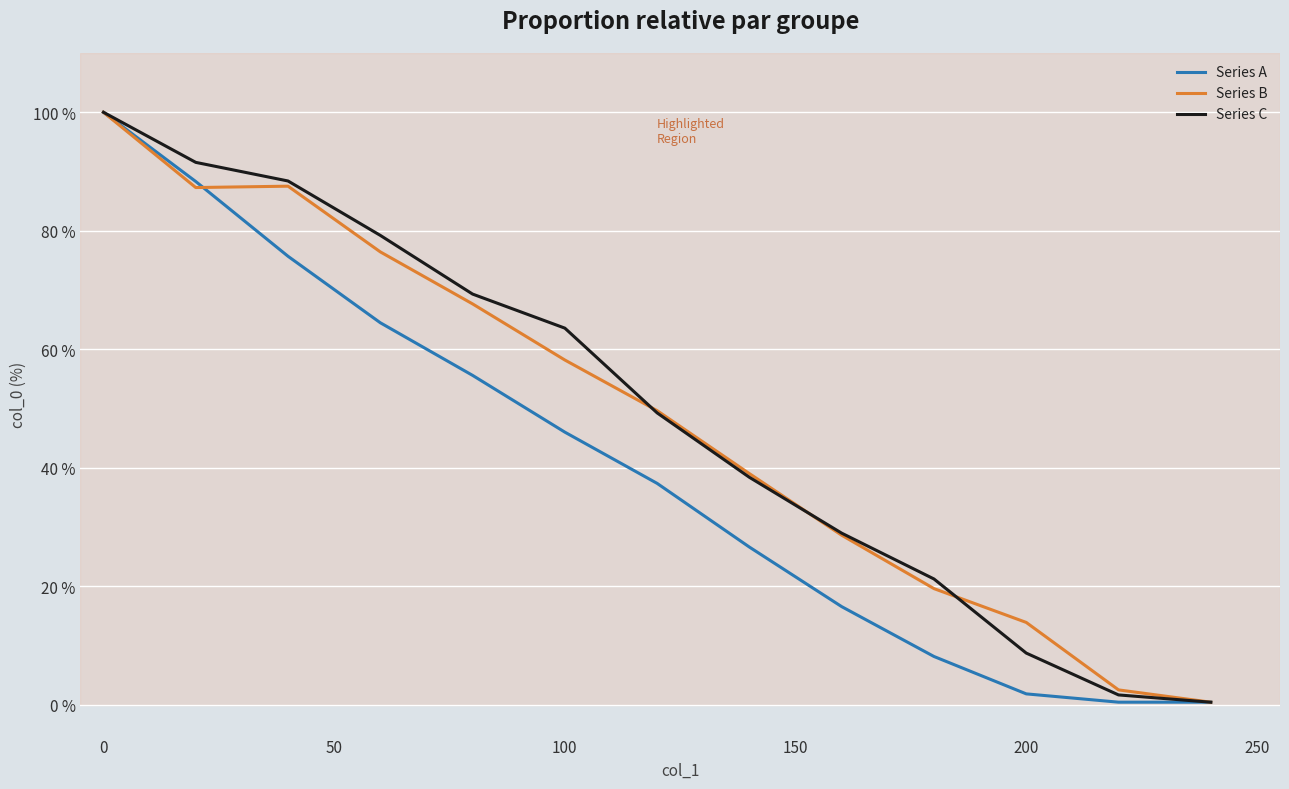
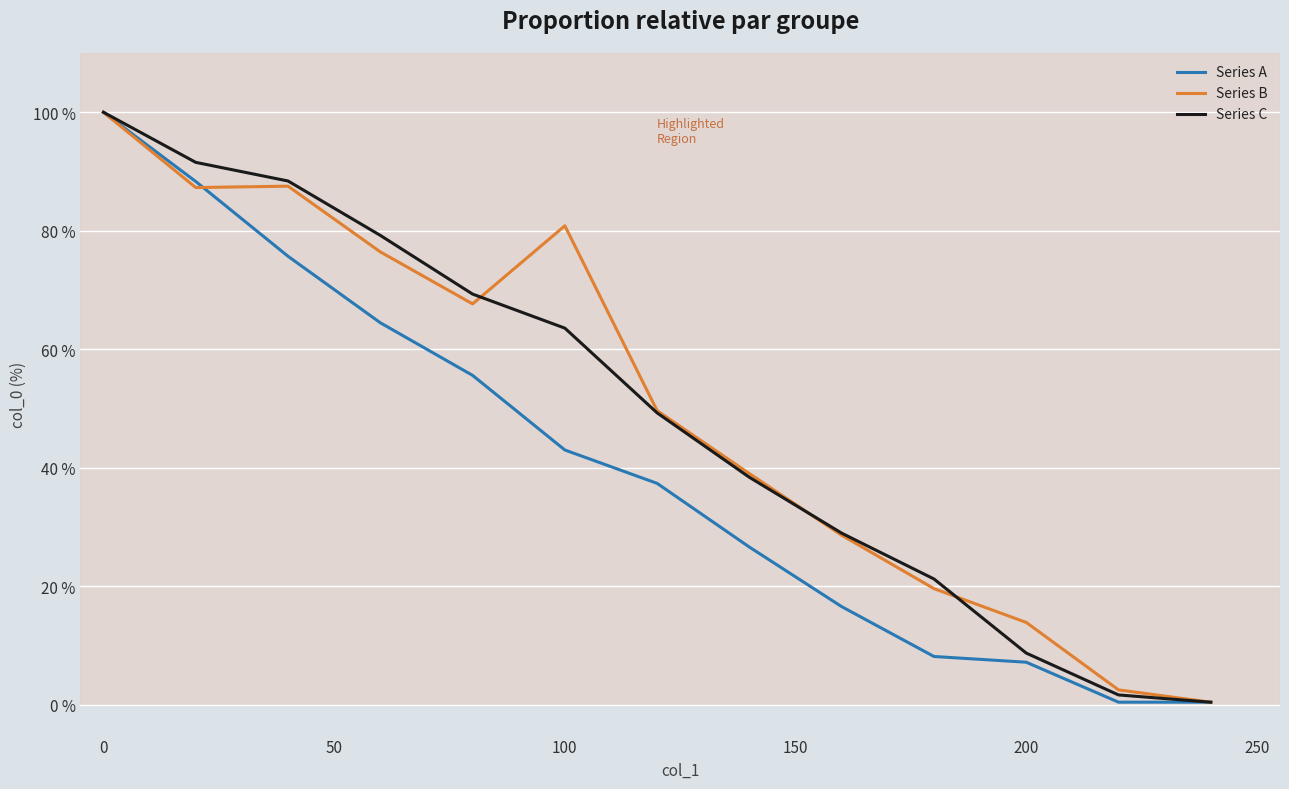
Series A, 100: 46 % -> 43 %
Series B, 100: 58 % -> 81 %
Series A, 200: 2 % -> 7 %
